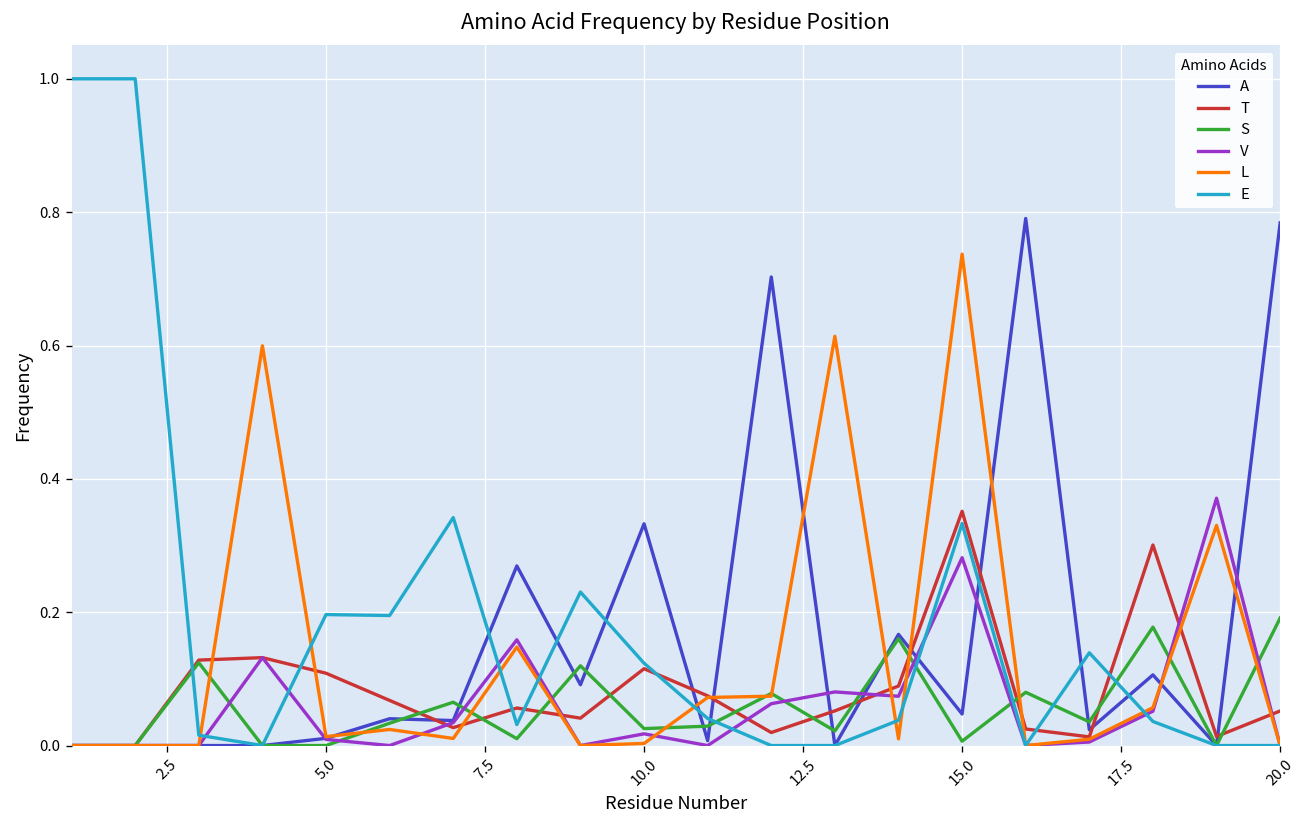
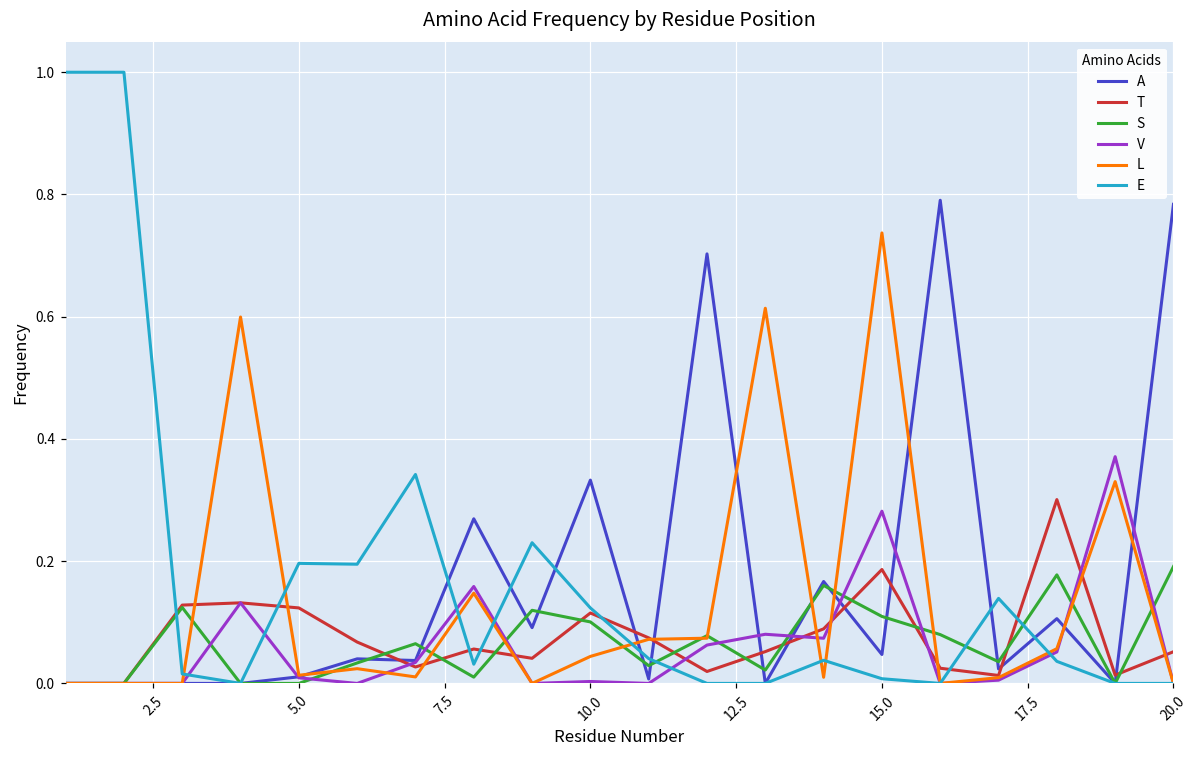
T, 5.0: 0.11 -> 0.12
S, 10.0: 0.03 -> 0.10
V, 10.0: 0.02 -> 0.00
L, 10.0: 0.00 -> 0.04
T, 15.0: 0.35 -> 0.19
S, 15.0: 0.01 -> 0.11
E, 15.0: 0.33 -> 0.01
